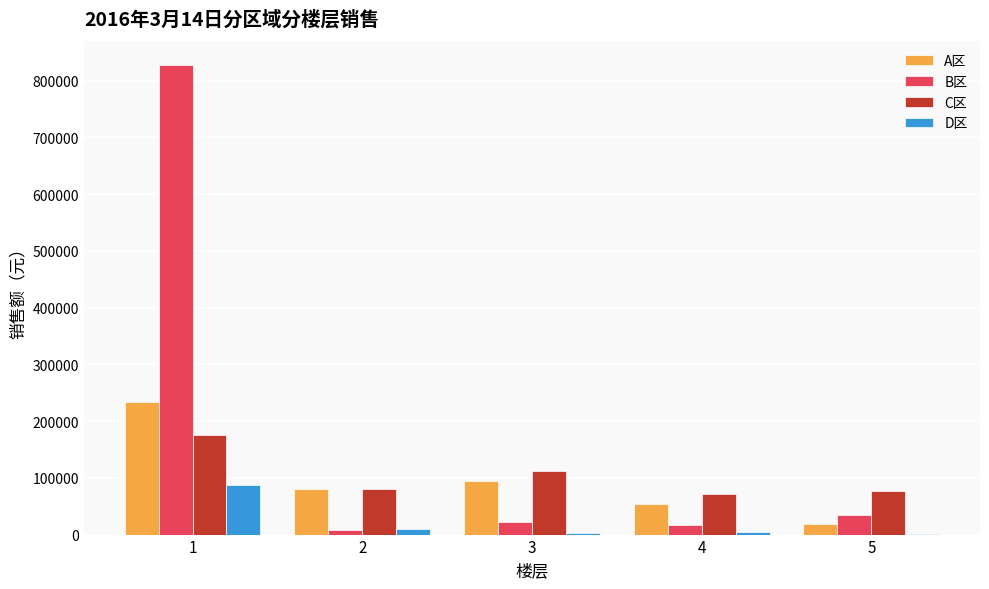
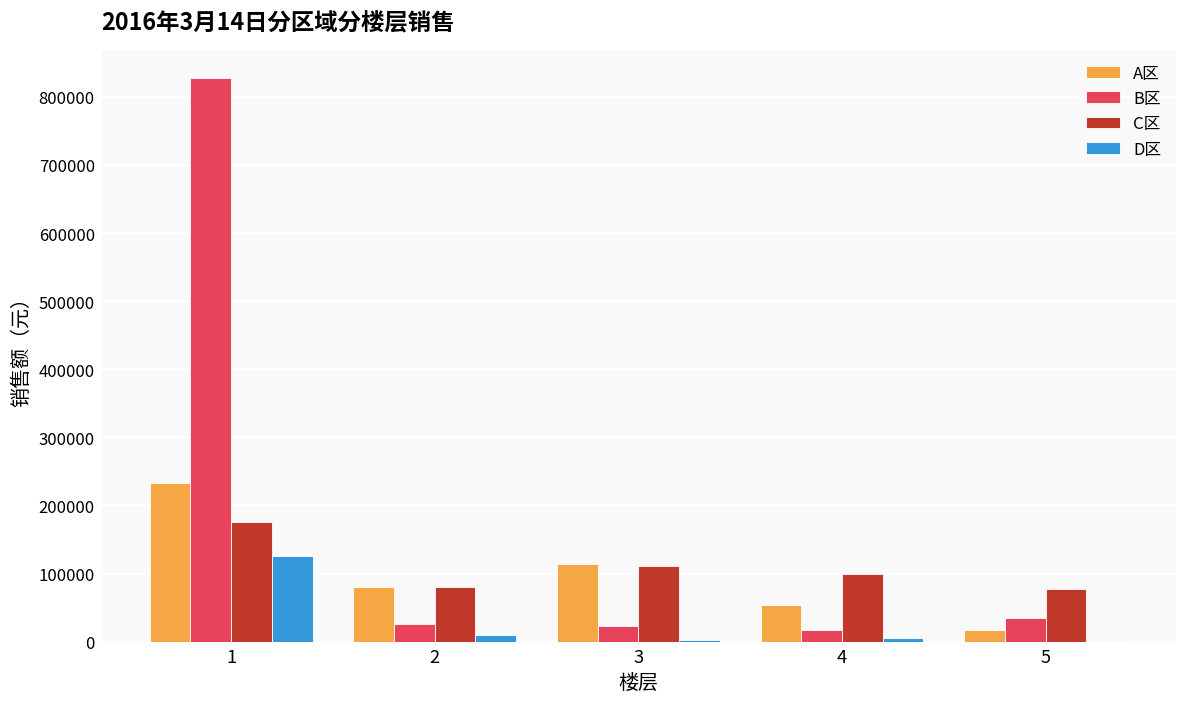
D区, 1: 90000 -> 130000
B区, 2: 10000 -> 30000
A区, 3: 90000 -> 110000
C区, 4: 70000 -> 100000
